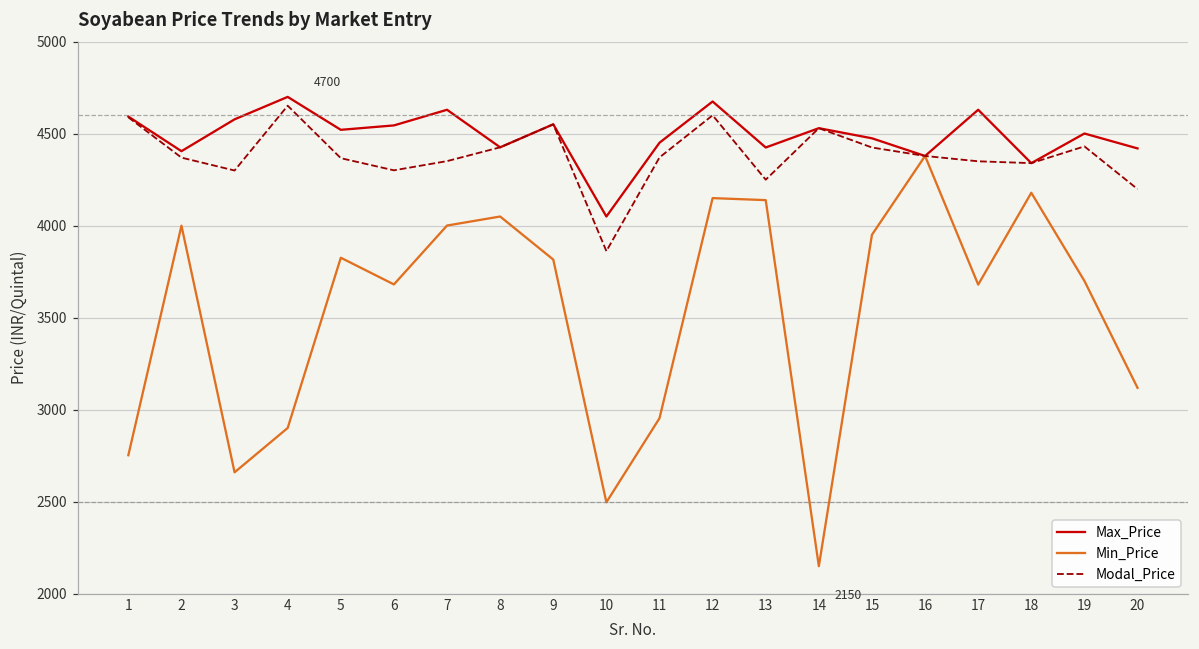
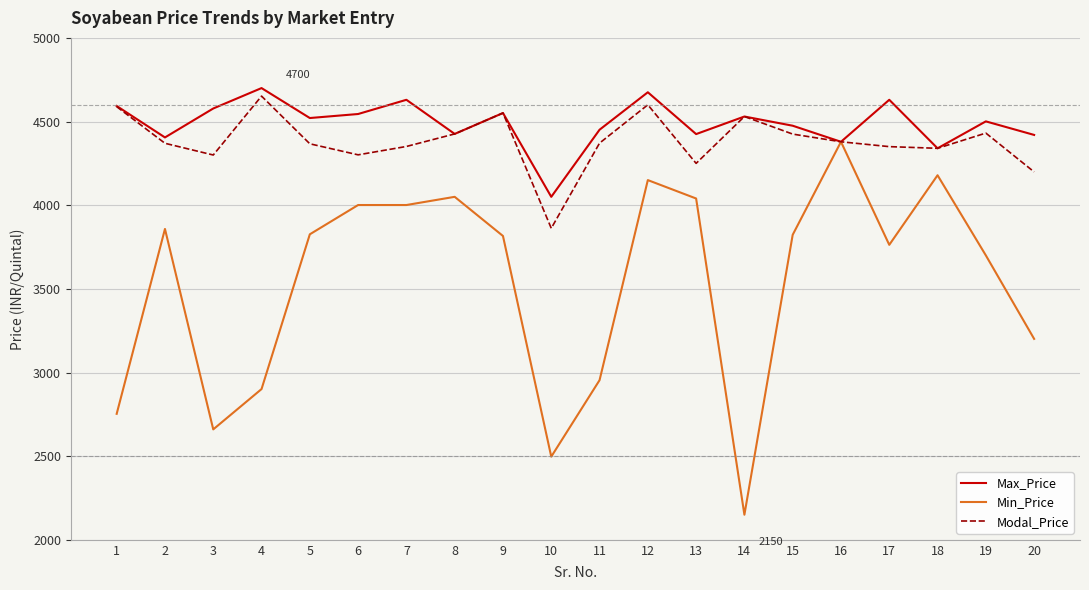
Min_Price, 2: 4000 -> 3860
Min_Price, 6: 3680 -> 4000
Min_Price, 13: 4140 -> 4040
Min_Price, 15: 3950 -> 3820
Min_Price, 17: 3680 -> 3760
Min_Price, 20: 3120 -> 3200
